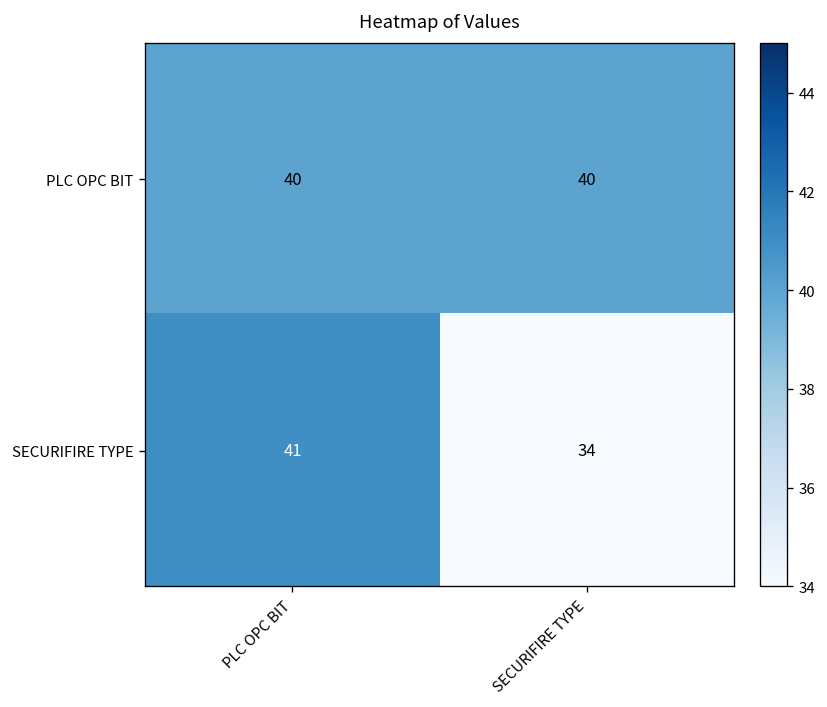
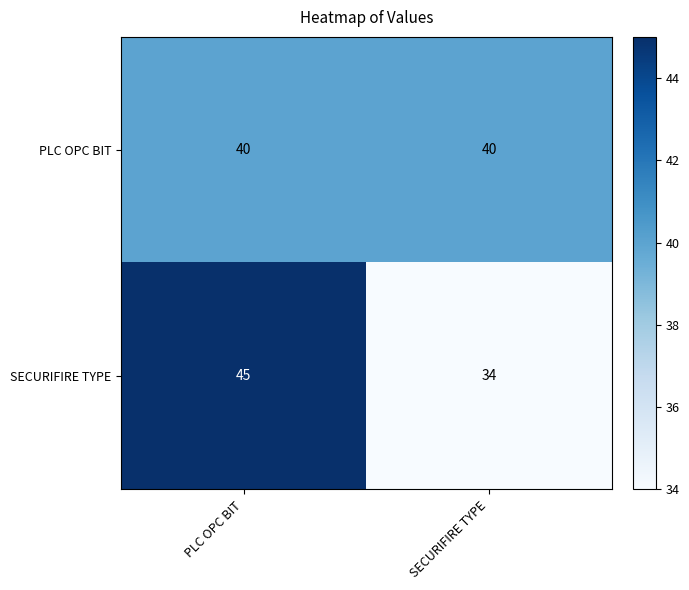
SECURIFIRE TYPE, PLC OPC BIT: 41 -> 45
